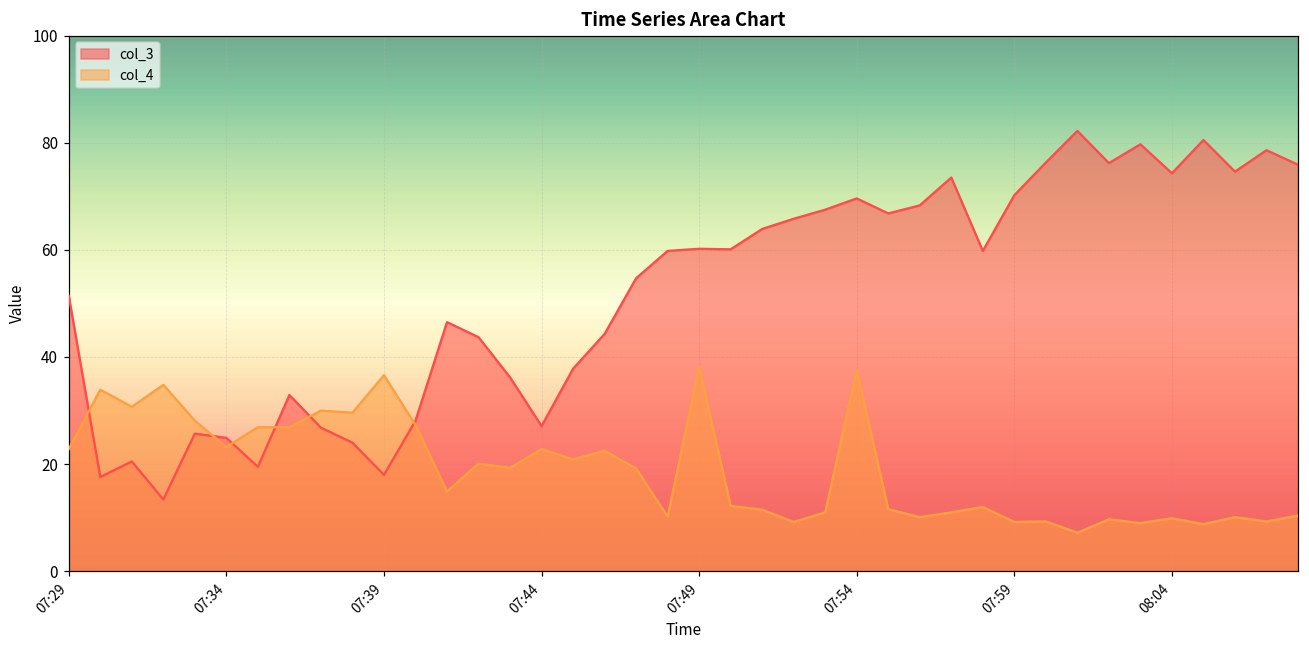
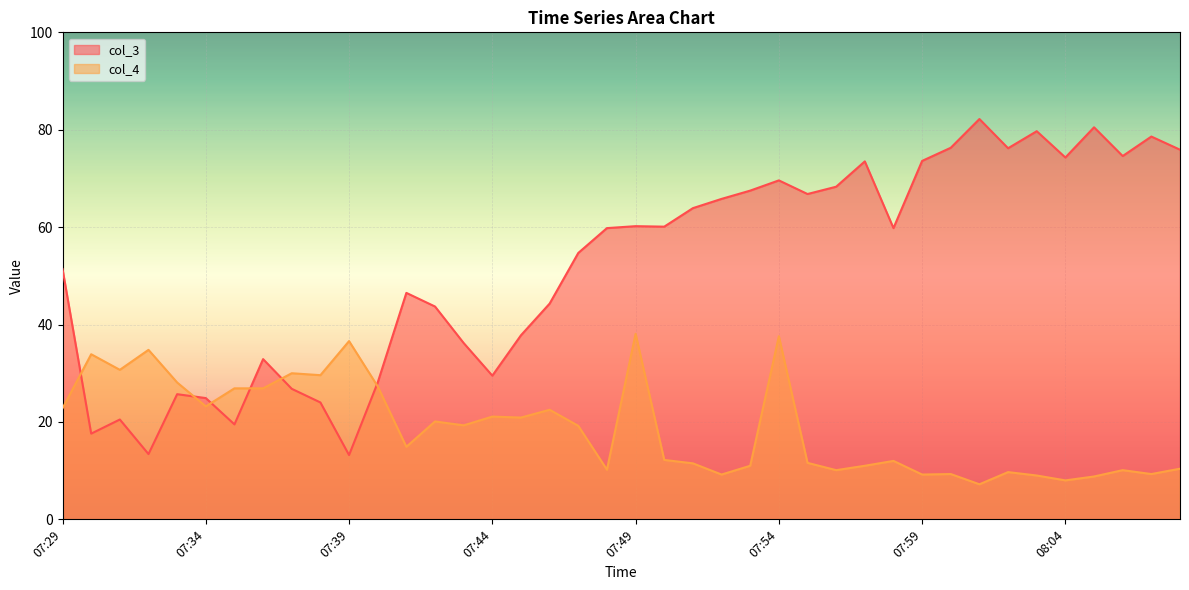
col_3, 07:39: 18 -> 13
col_3, 07:44: 27 -> 30
col_4, 07:44: 23 -> 21
col_3, 07:59: 70 -> 74
col_4, 08:04: 10 -> 8
